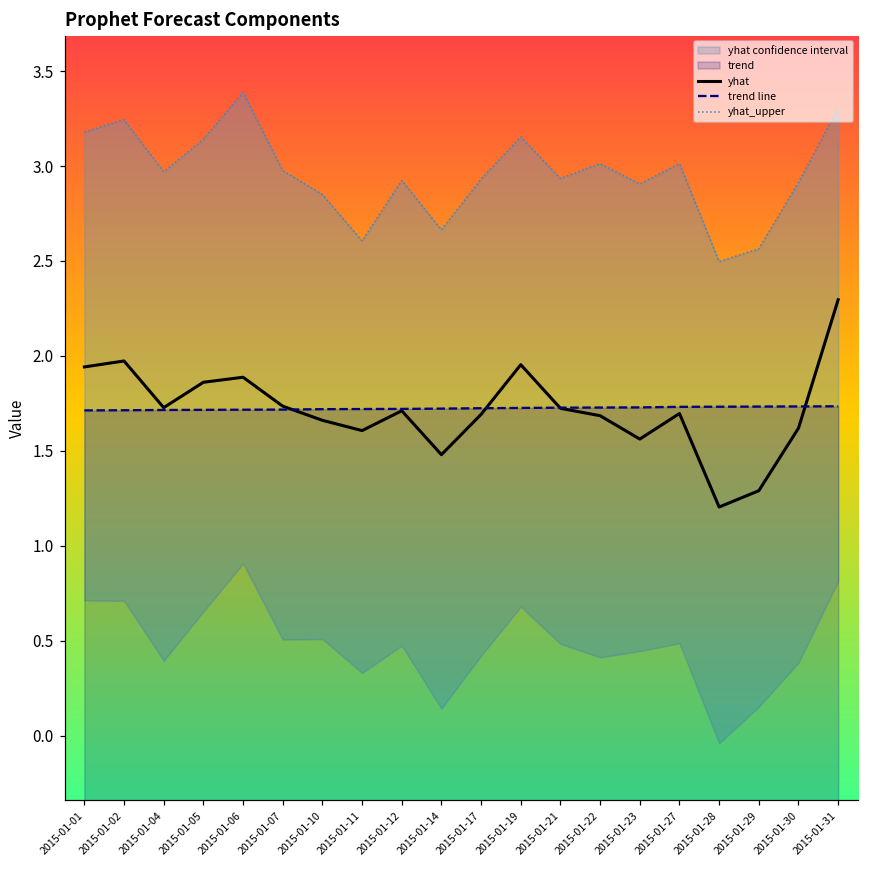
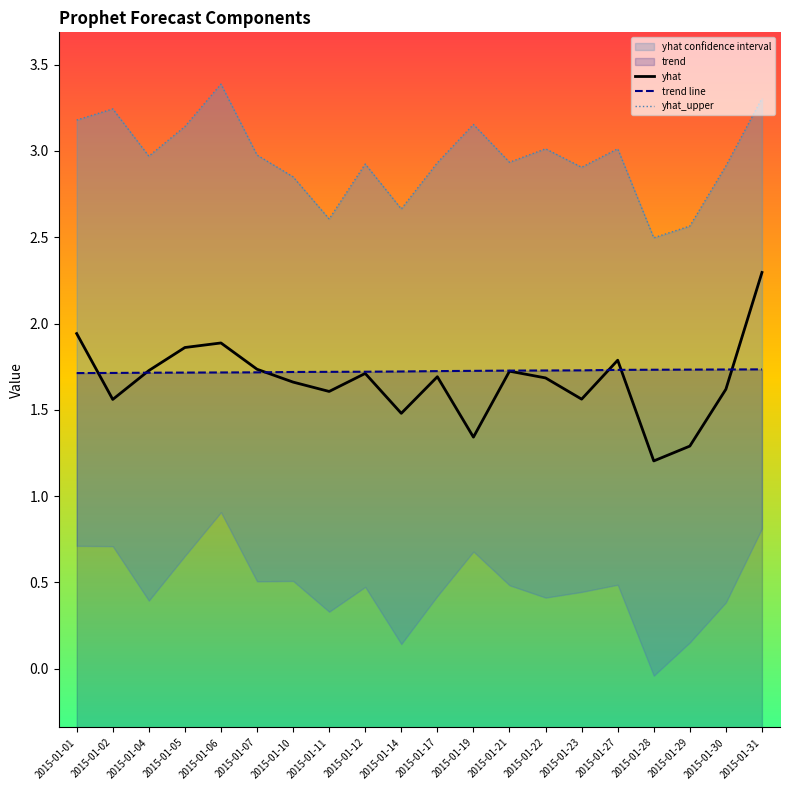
yhat, 2015-01-02: 1.97 -> 1.56
yhat, 2015-01-19: 1.95 -> 1.34
yhat, 2015-01-27: 1.70 -> 1.79
